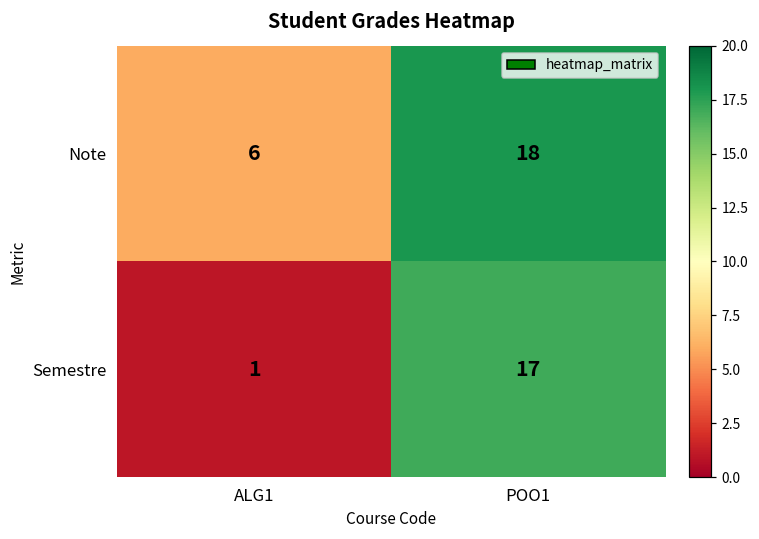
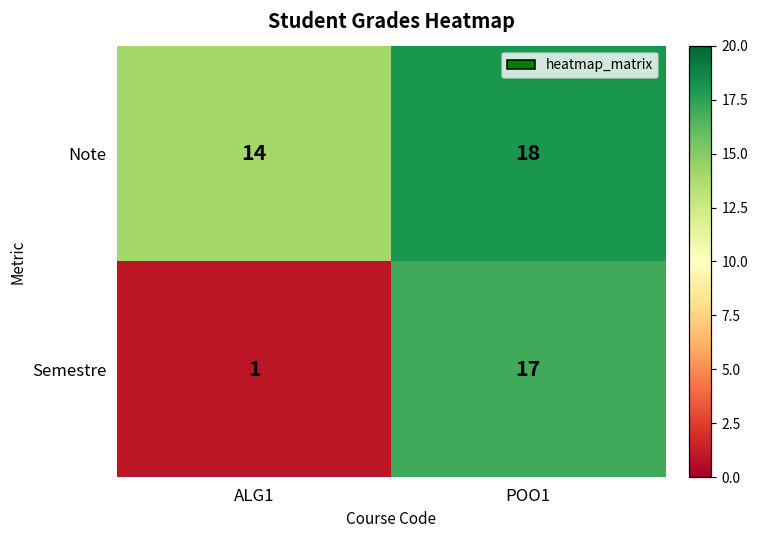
Note, ALG1: 6 -> 14
